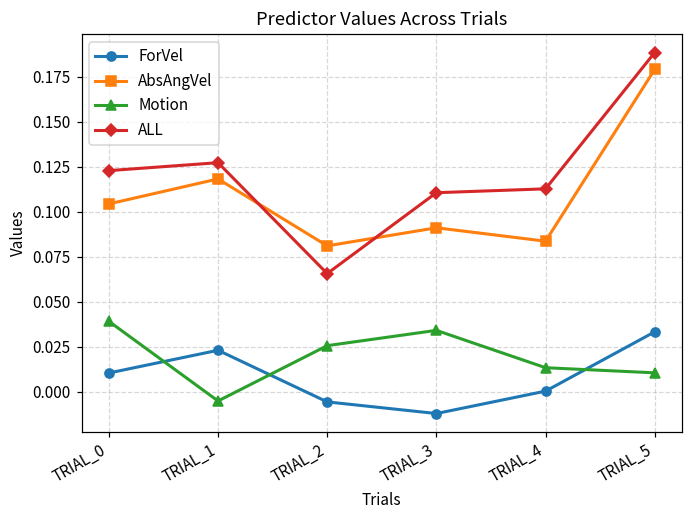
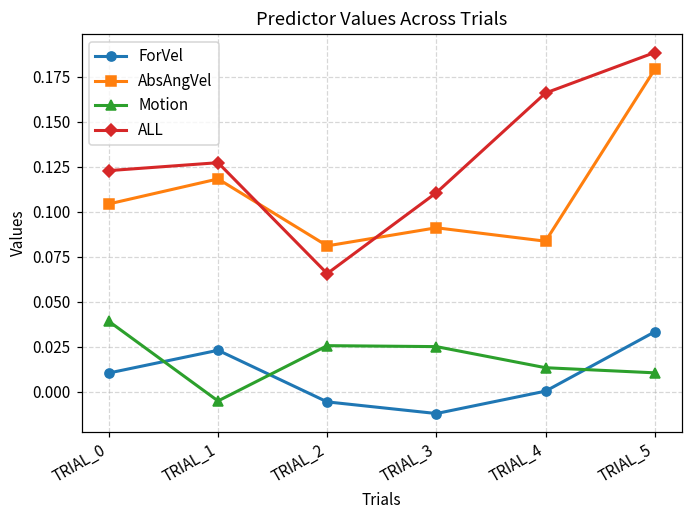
Motion, TRIAL_3: 0.034 -> 0.025
ALL, TRIAL_4: 0.113 -> 0.166
